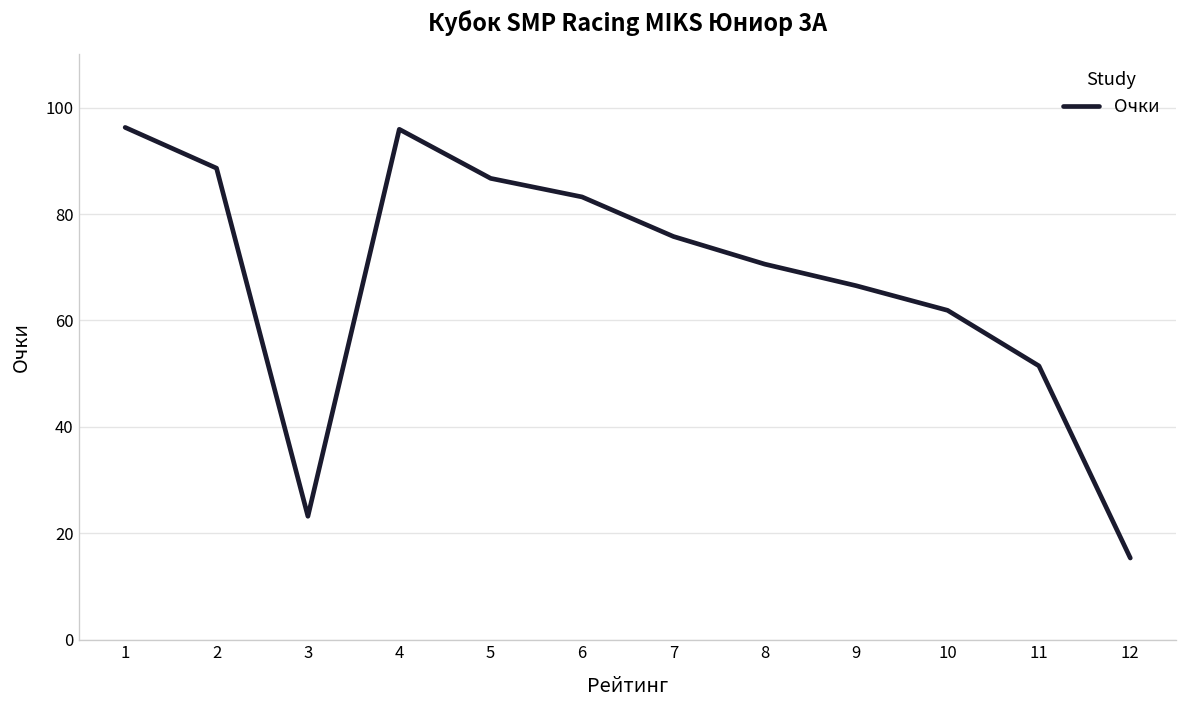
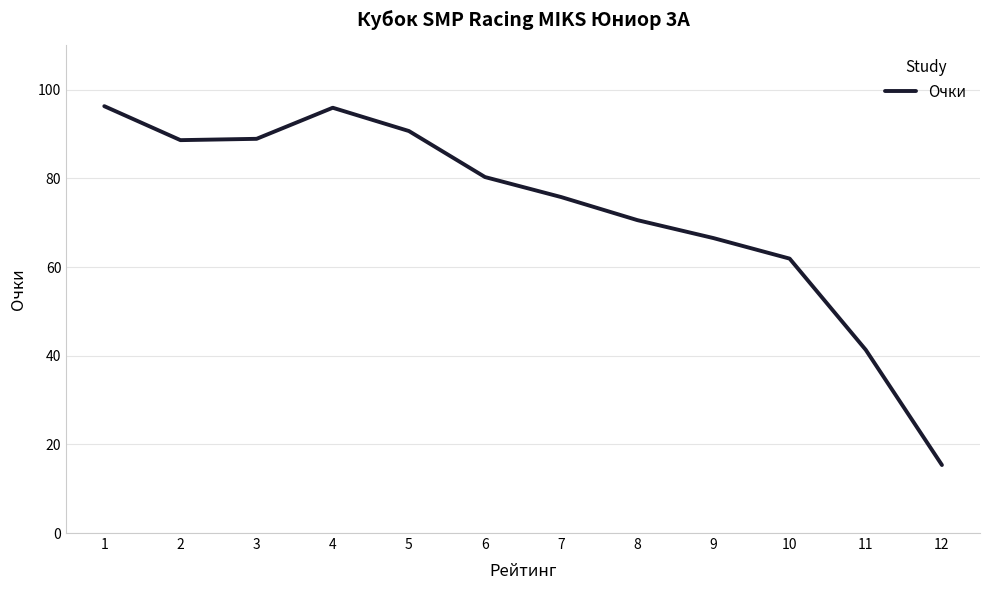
3: 23 -> 89
5: 87 -> 91
6: 83 -> 80
11: 51 -> 41
